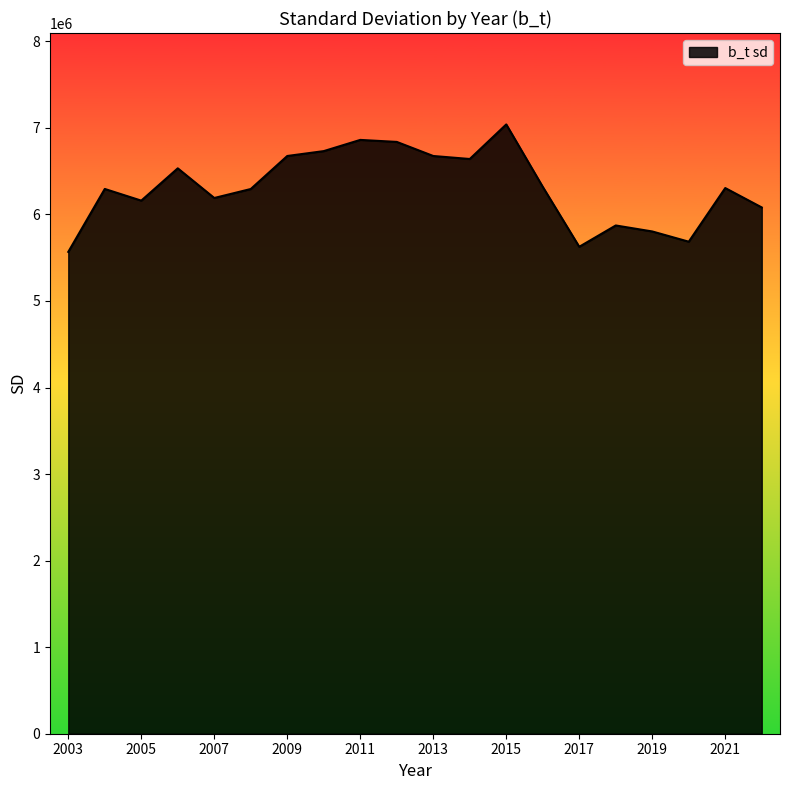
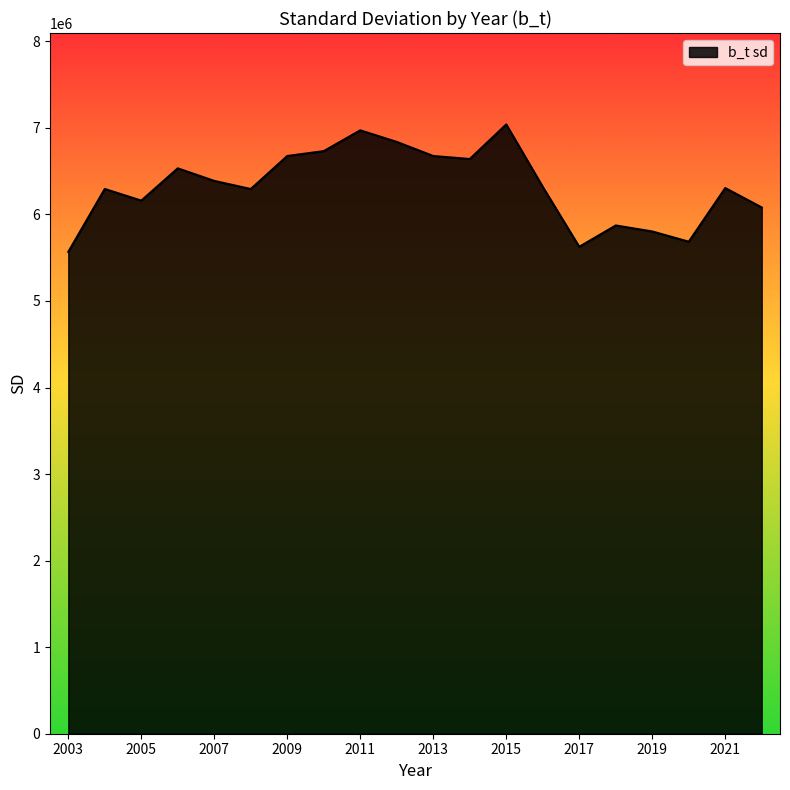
2007: 6200000 -> 6400000
2011: 6900000 -> 7000000
